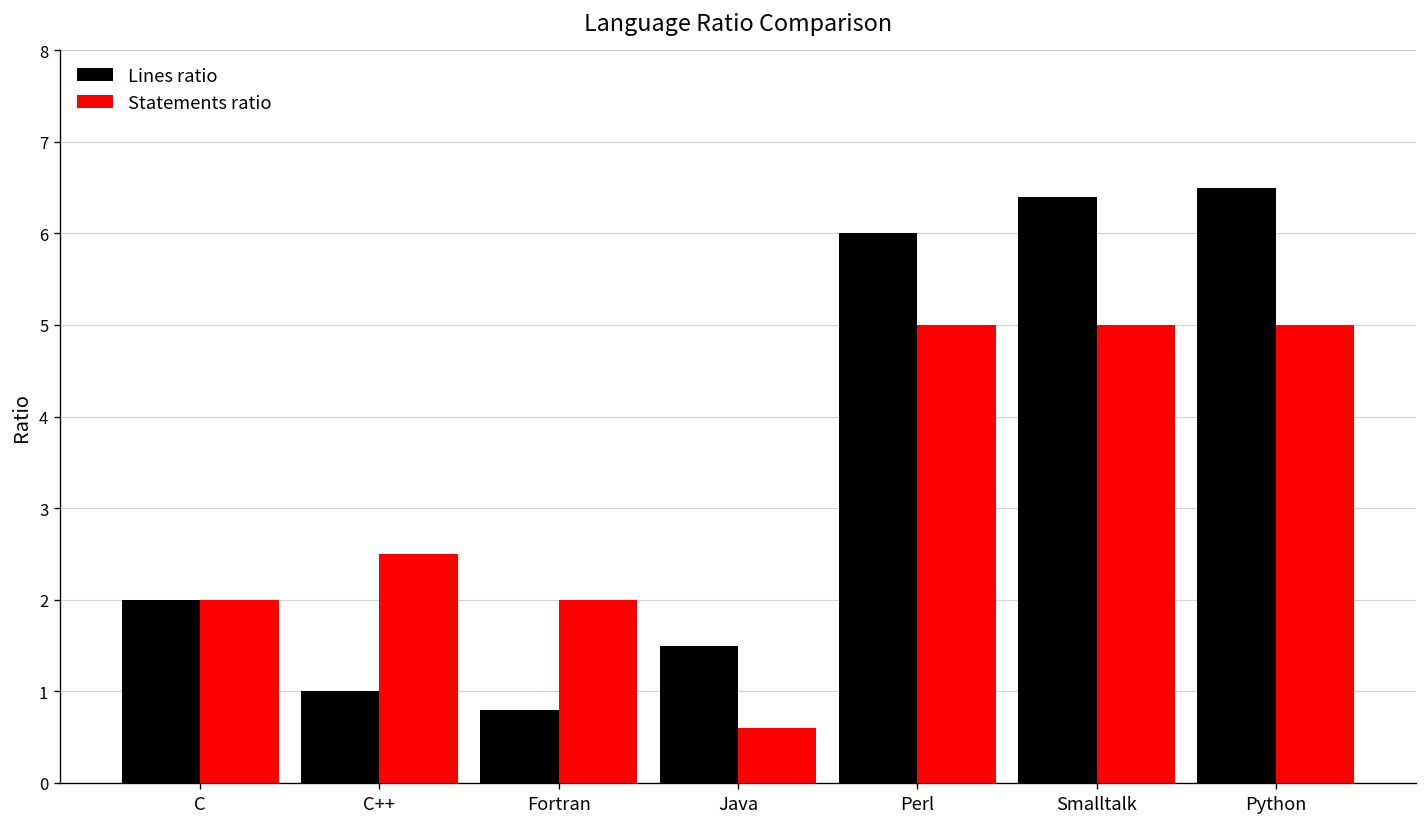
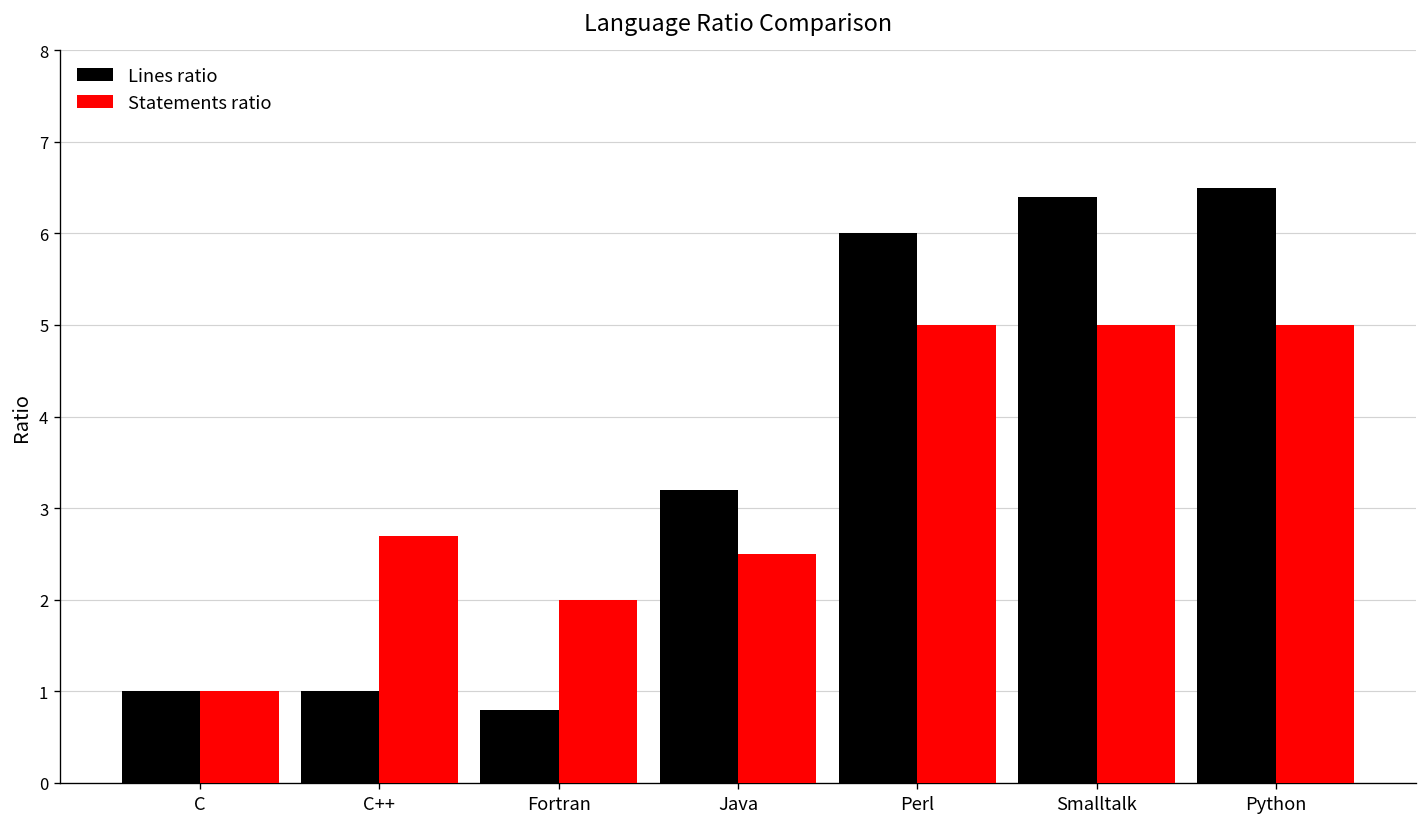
Lines ratio, C: 2 -> 1
Statements ratio, C: 2 -> 1
Statements ratio, C++: 2.5 -> 2.7
Lines ratio, Java: 1.5 -> 3.2
Statements ratio, Java: 0.6 -> 2.5
